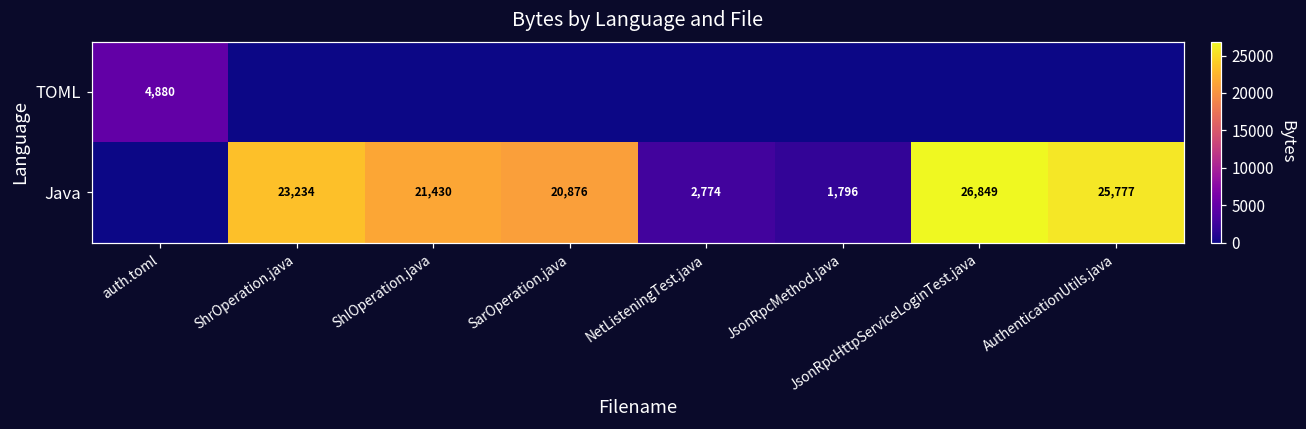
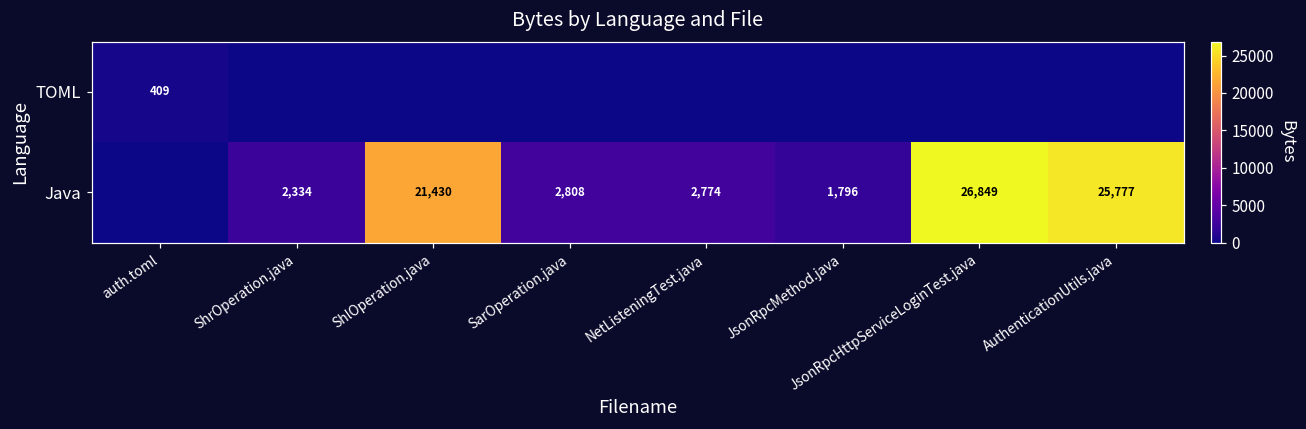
TOML, auth.toml: 4,880 -> 409
Java, ShrOperation.java: 23,234 -> 2,334
Java, SarOperation.java: 20,876 -> 2,808
